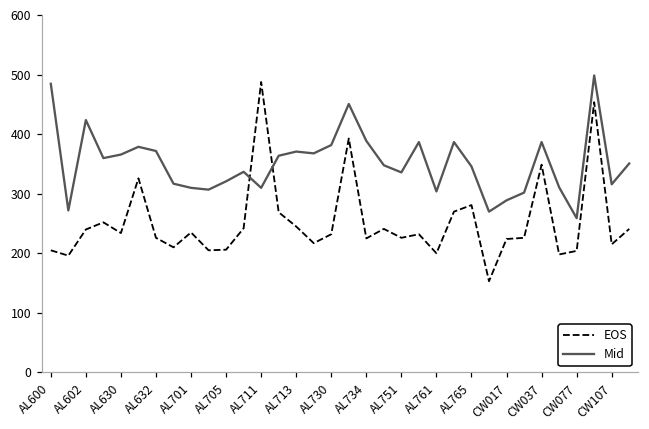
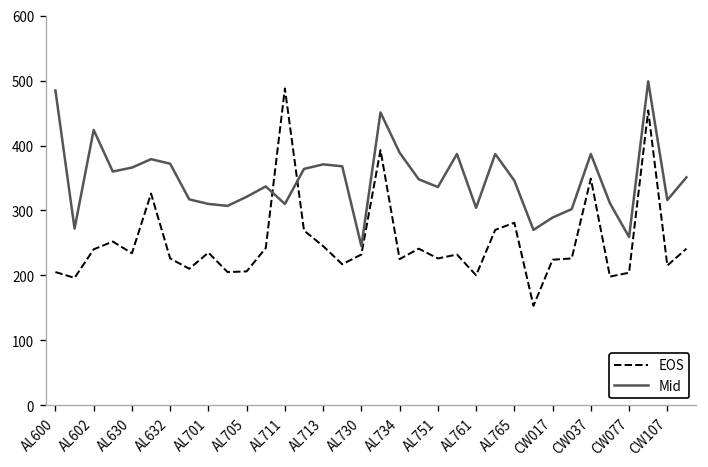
Mid, AL730: 380 -> 250
